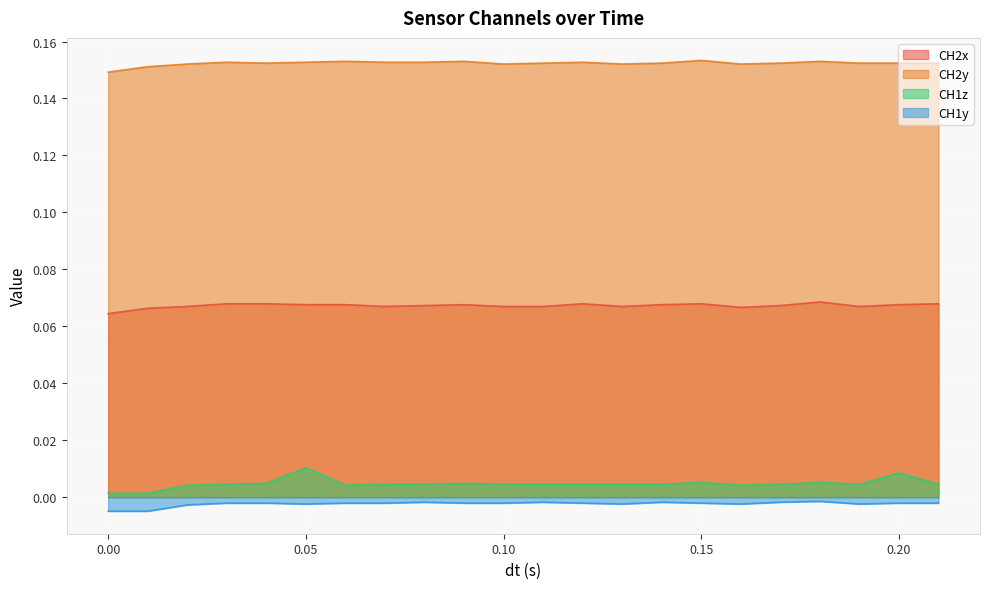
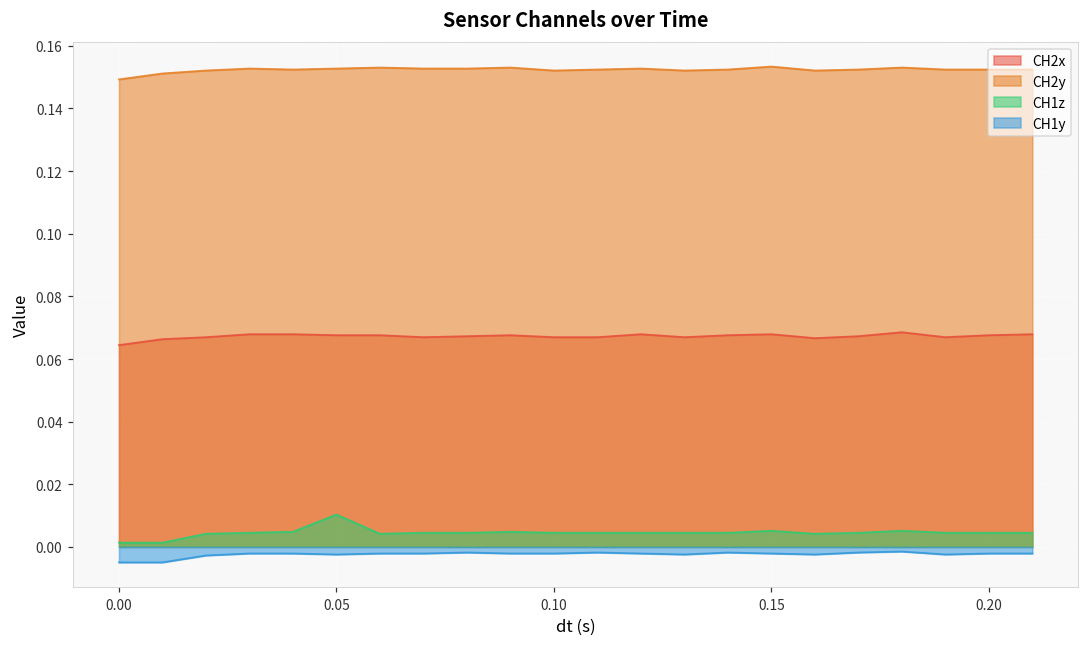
CH1z, 0.20: 0.009 -> 0.005
